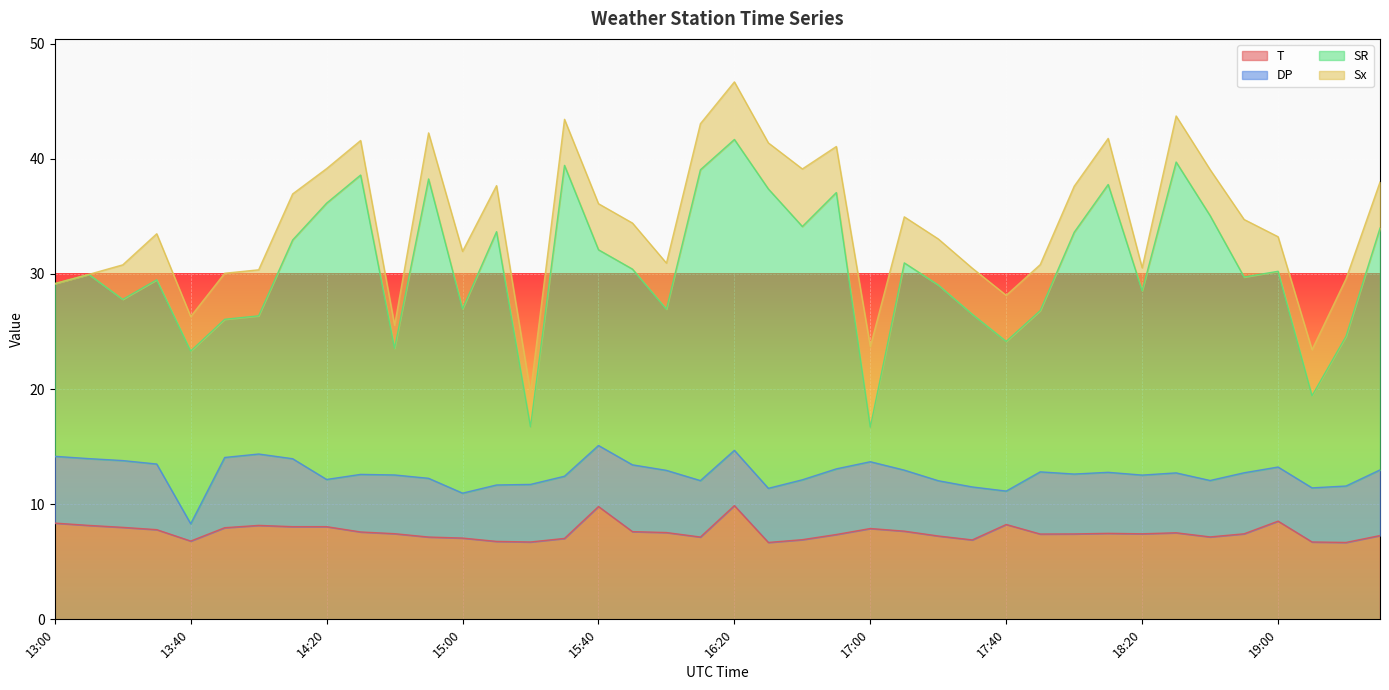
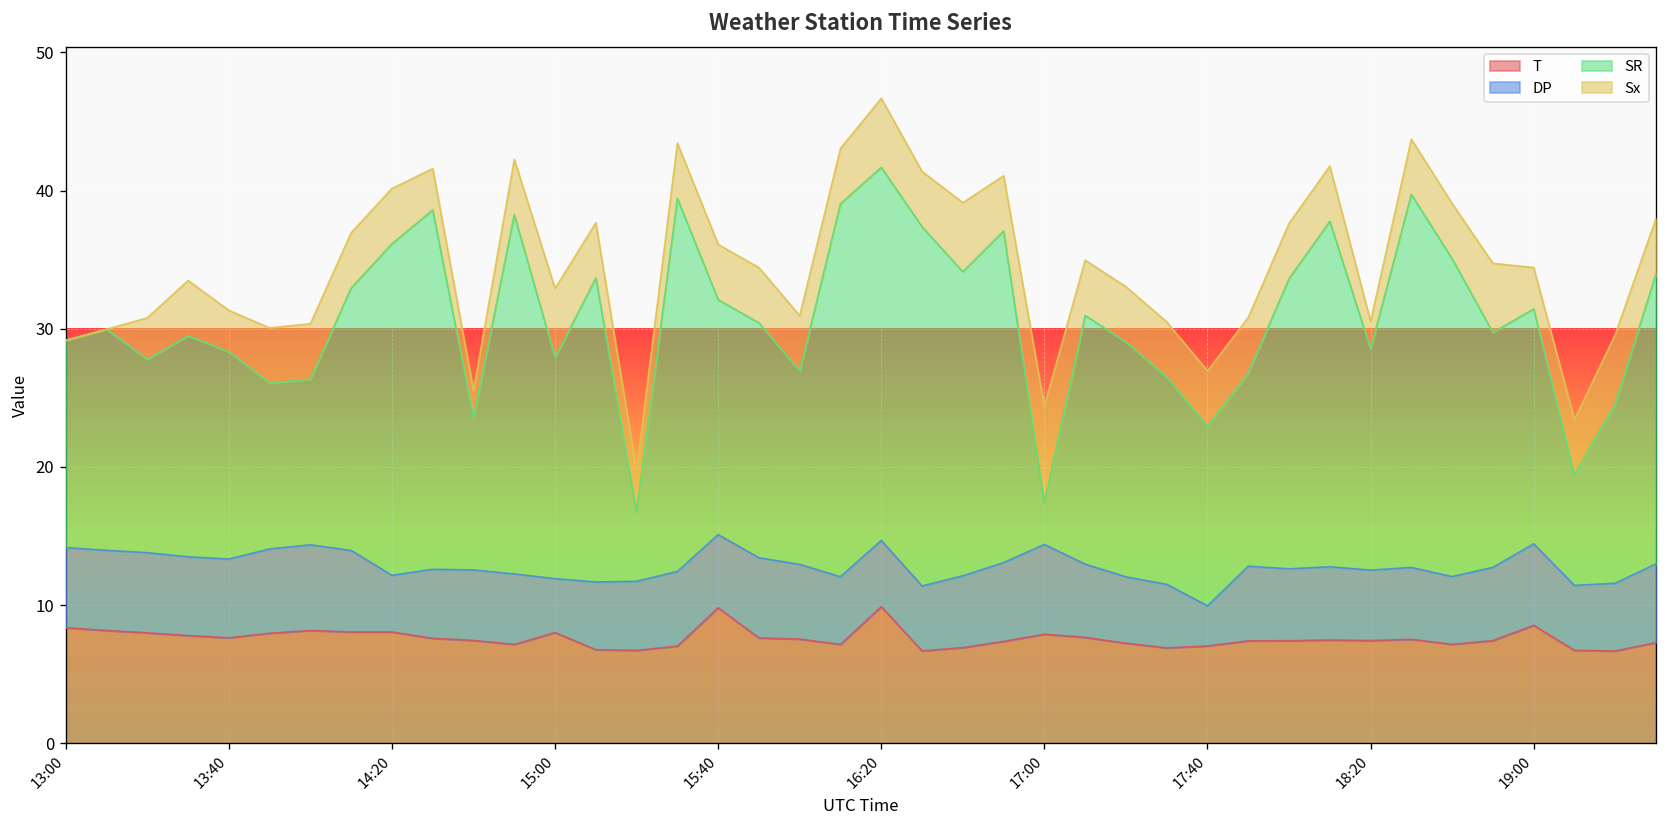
T, 13:40: 6.8 -> 7.6
DP, 13:40: 1.5 -> 5.7
Sx, 14:20: 3 -> 4
T, 15:00: 7.1 -> 8.0
DP, 17:00: 5.8 -> 6.5
T, 17:40: 8.2 -> 7.0
DP, 19:00: 4.7 -> 5.9
